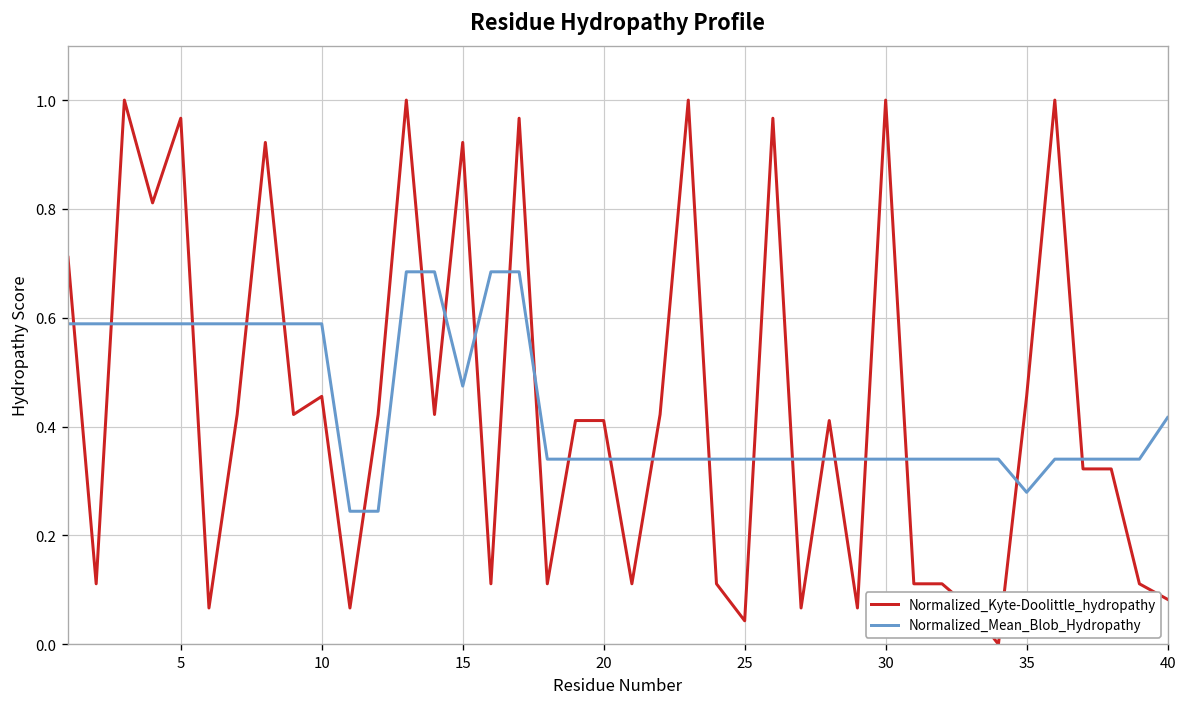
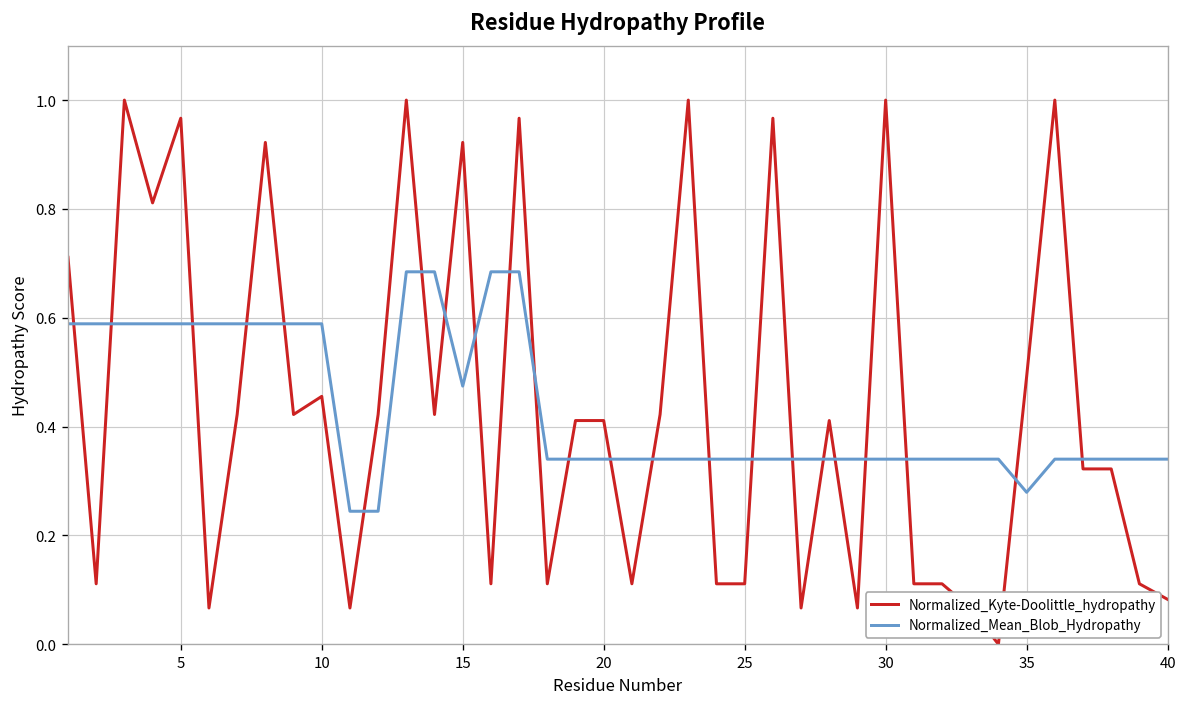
Normalized_Kyte-Doolittle_hydropathy, 25: 0.04 -> 0.11
Normalized_Kyte-Doolittle_hydropathy, 35: 0.46 -> 0.49
Normalized_Mean_Blob_Hydropathy, 40: 0.42 -> 0.34
